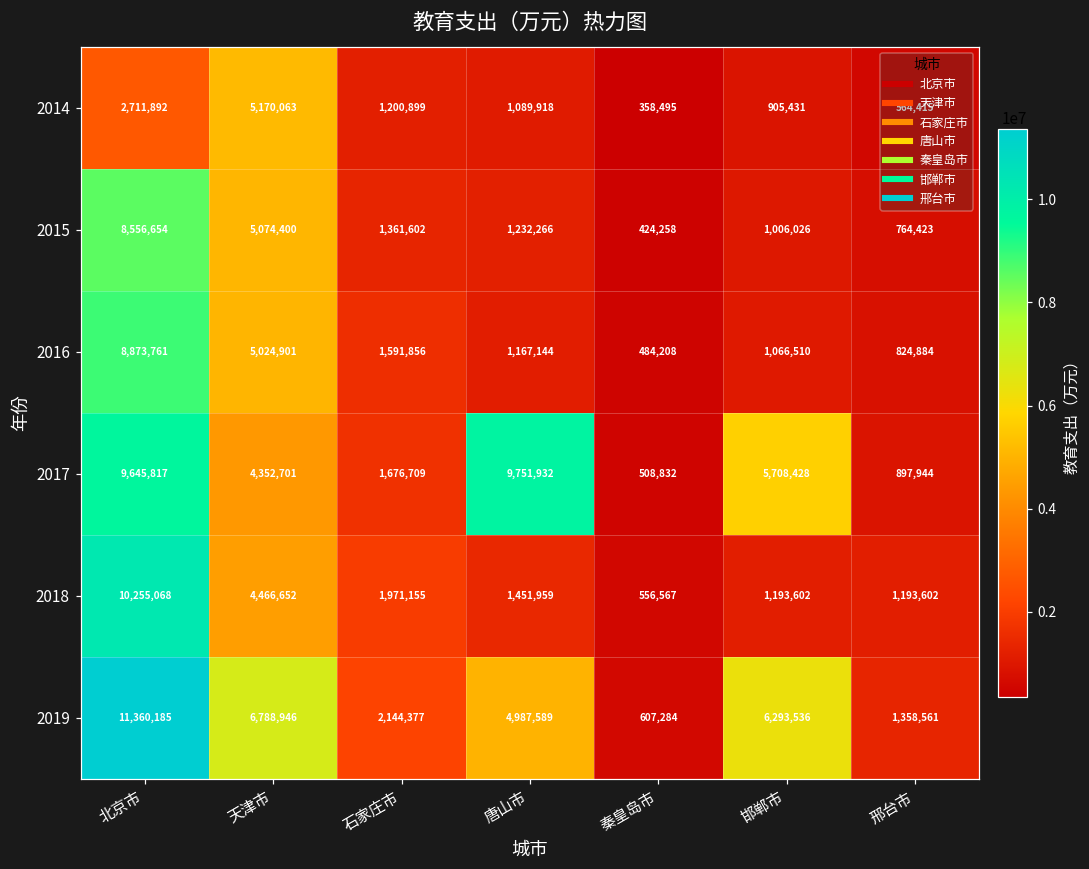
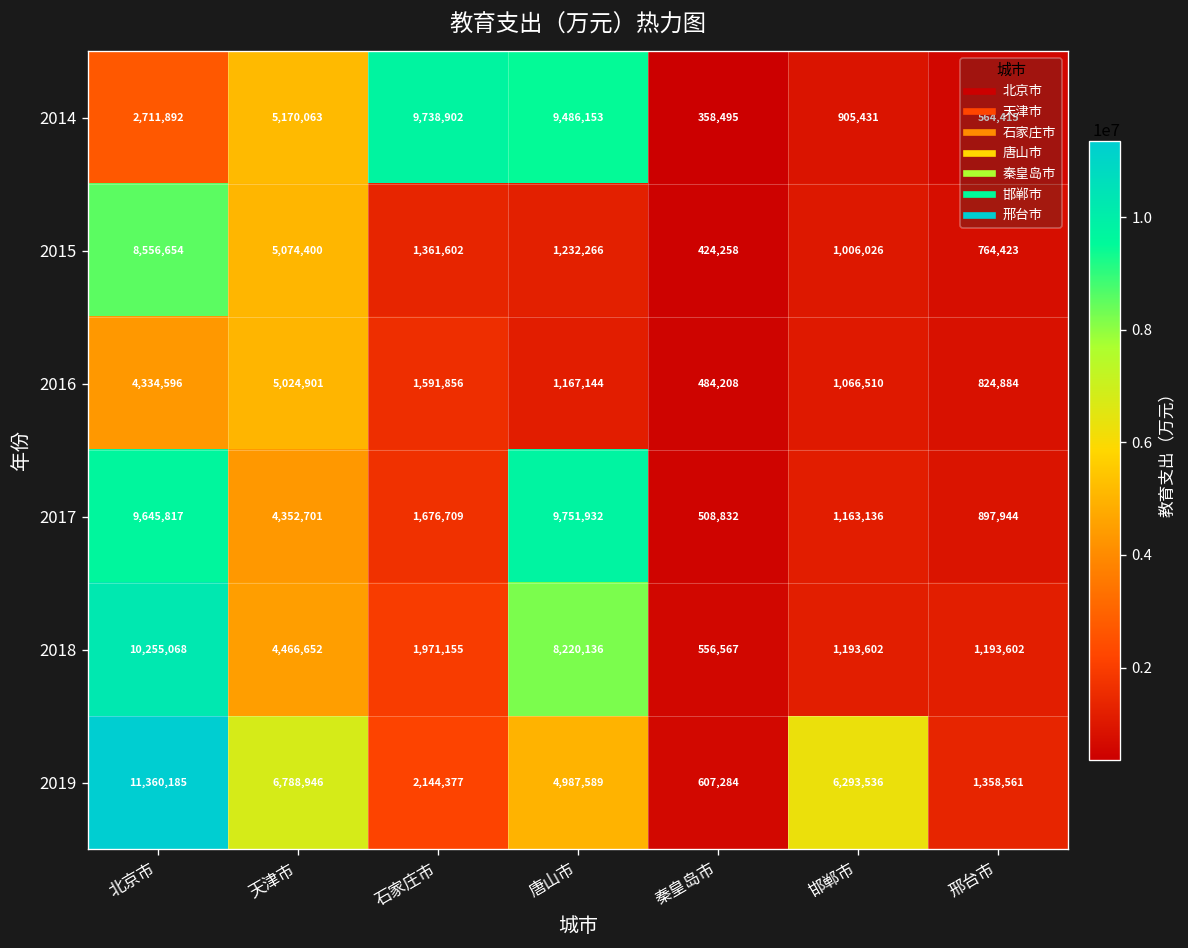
2014, 石家庄市: 1,200,899 -> 9,738,902
2014, 唐山市: 1,089,918 -> 9,486,153
2016, 北京市: 8,873,761 -> 4,334,596
2017, 邯郸市: 5,708,428 -> 1,163,136
2018, 唐山市: 1,451,959 -> 8,220,136
